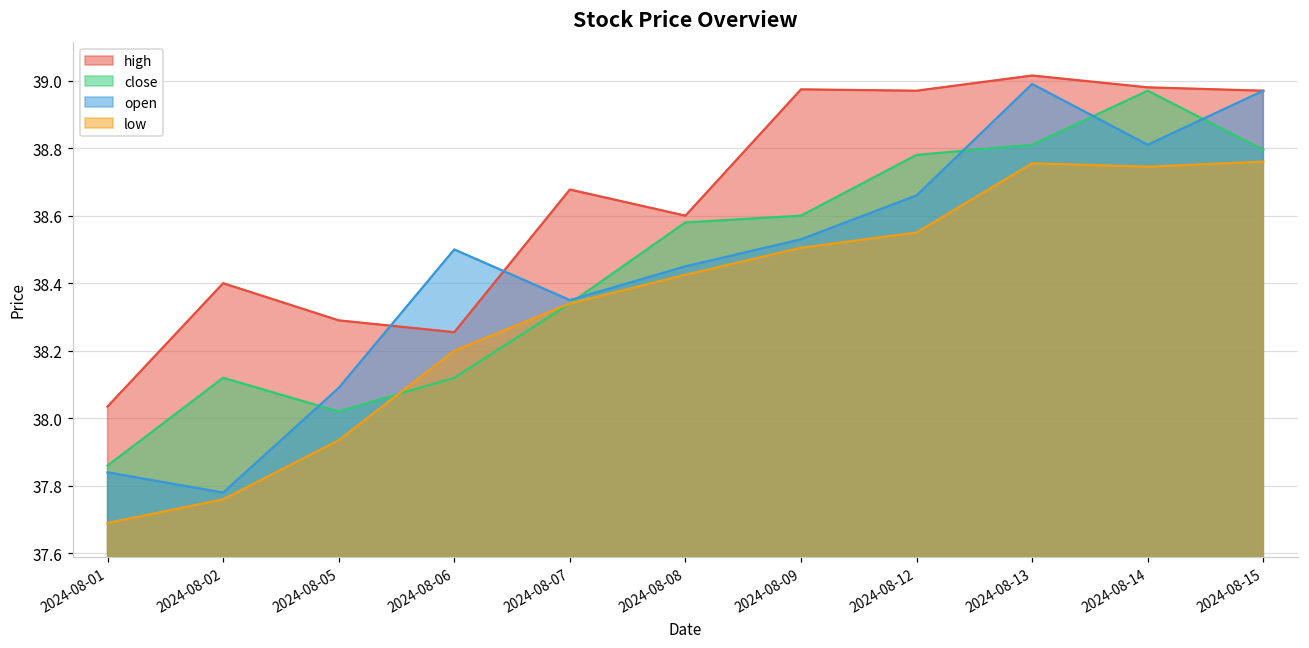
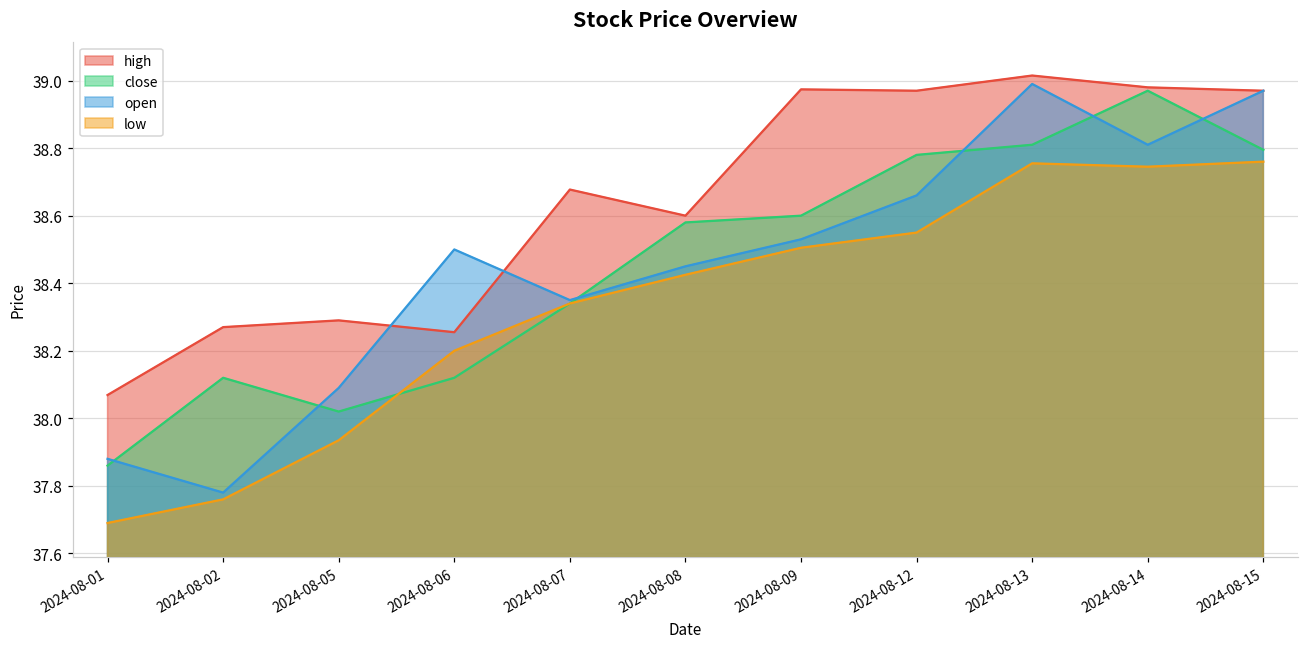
high, 2024-08-01: 38.04 -> 38.07
open, 2024-08-01: 37.84 -> 37.88
high, 2024-08-02: 38.40 -> 38.27
